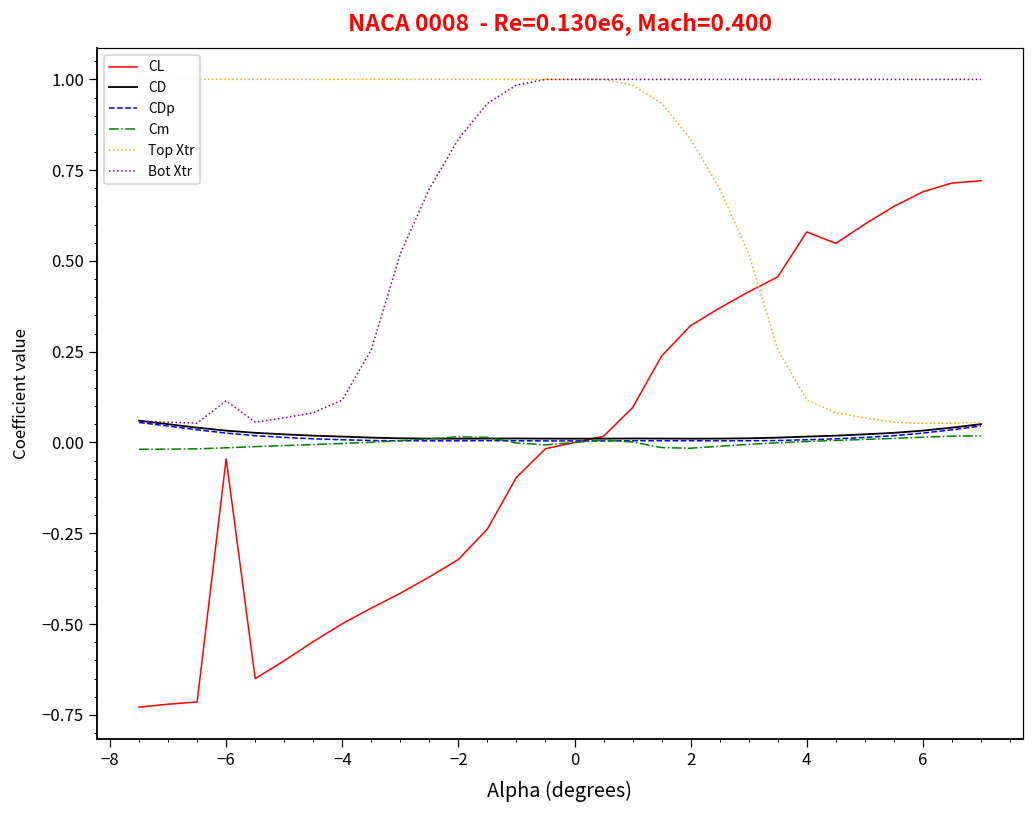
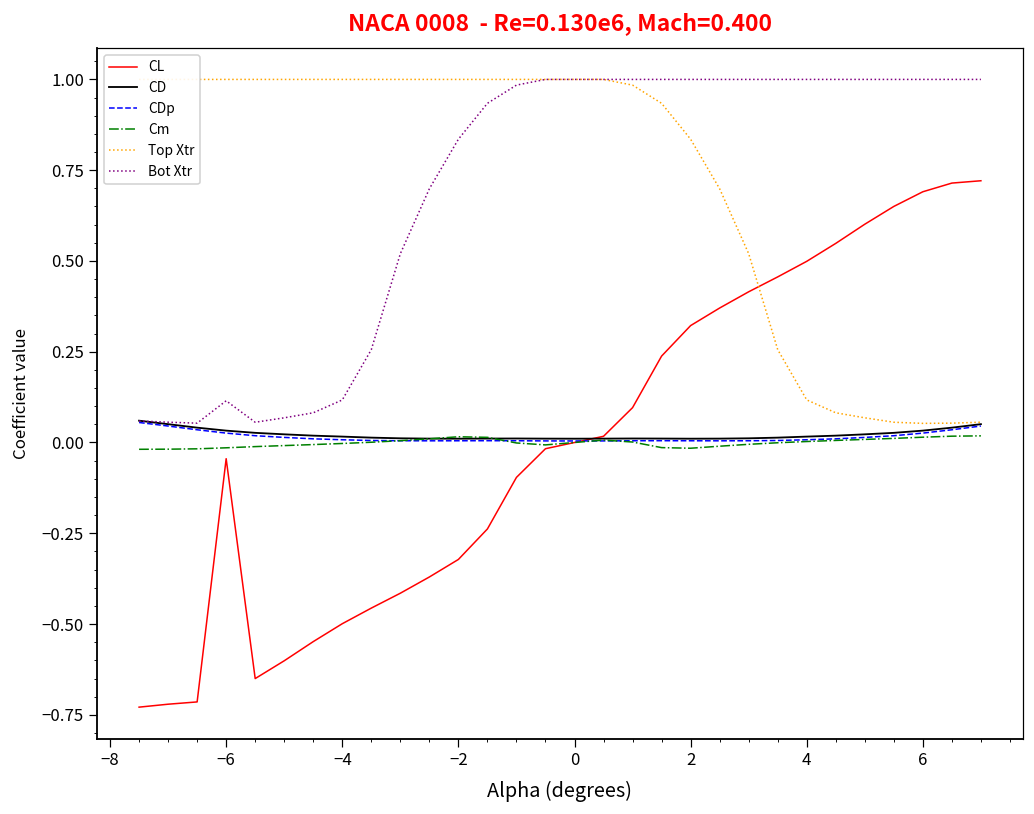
CL, 4: 0.58 -> 0.50
